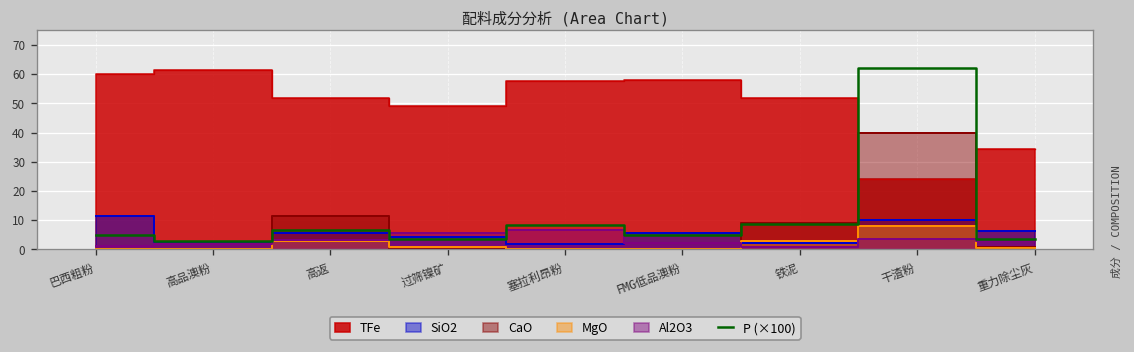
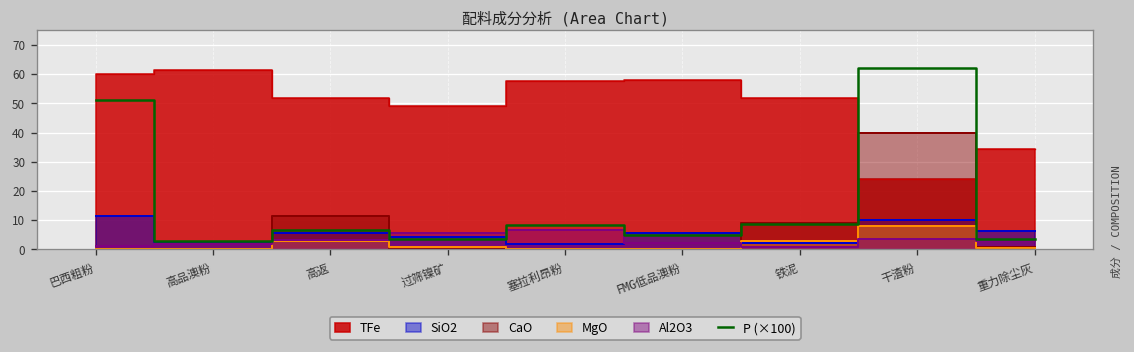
P (×100), 巴西粗粉: 5 -> 51
